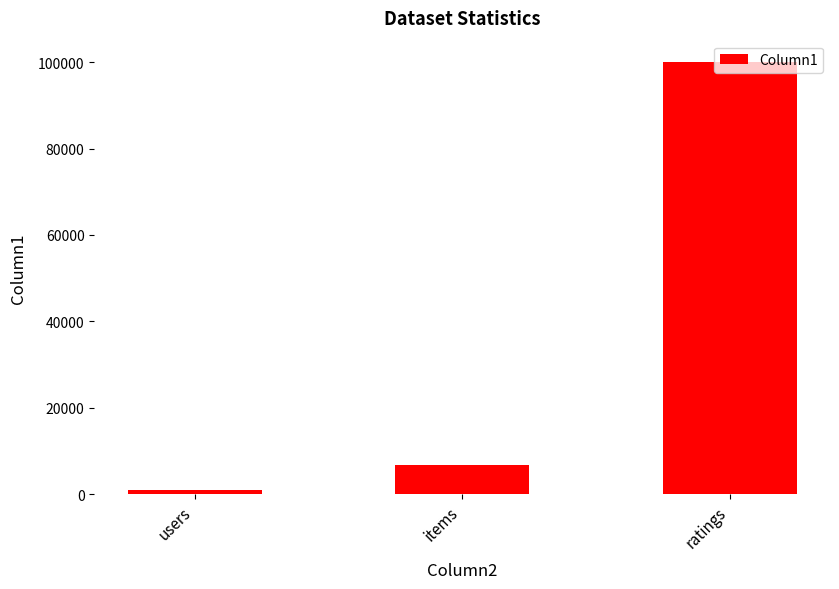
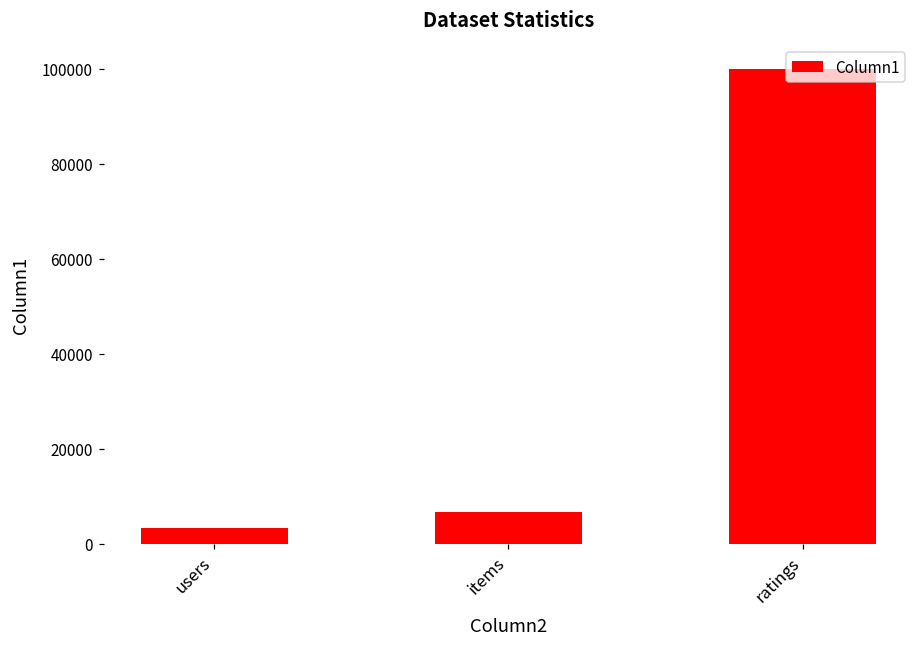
users: 1000 -> 3000
